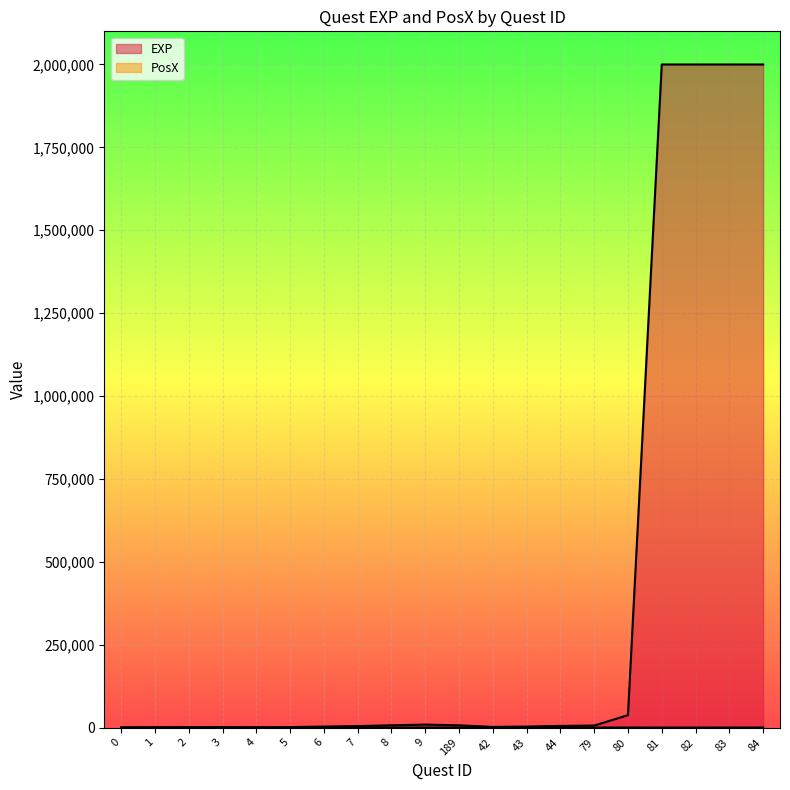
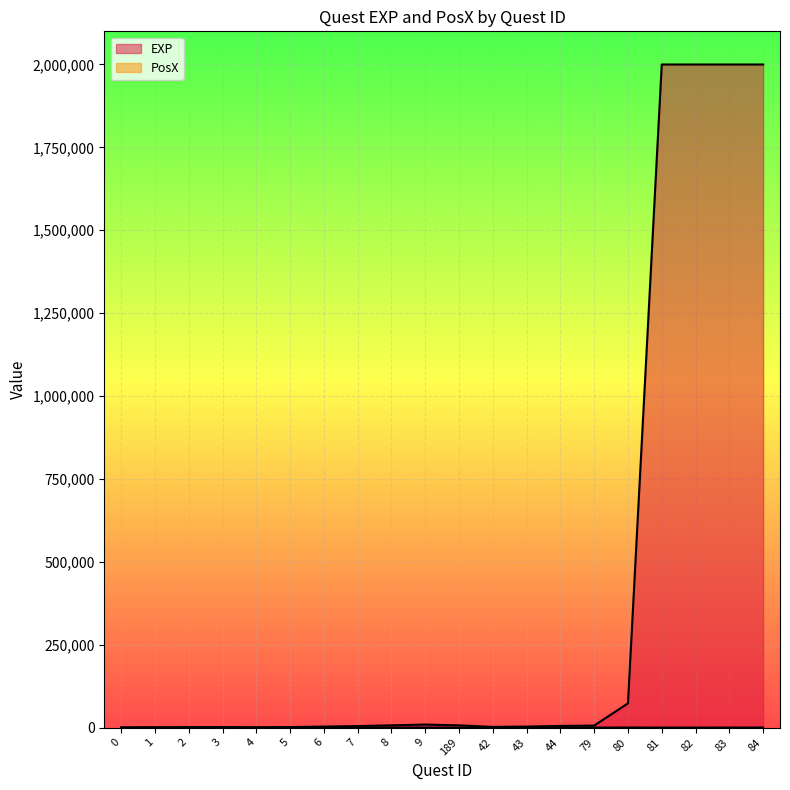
EXP, 80: 40,000 -> 70,000
